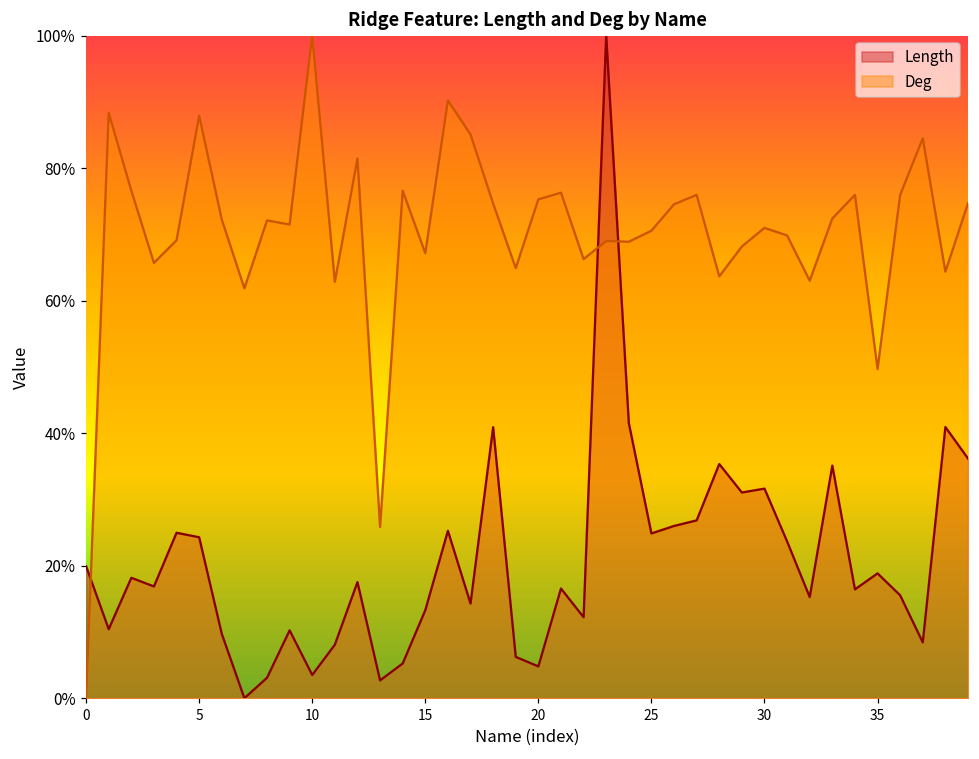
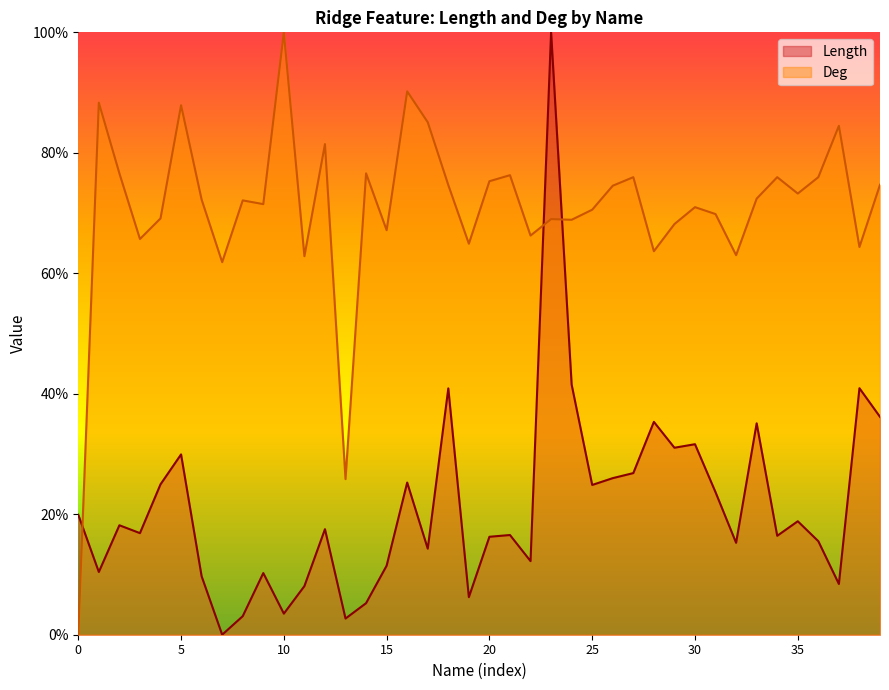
Length, 5: 24% -> 30%
Length, 15: 13% -> 11%
Length, 20: 5% -> 16%
Deg, 35: 50% -> 73%
